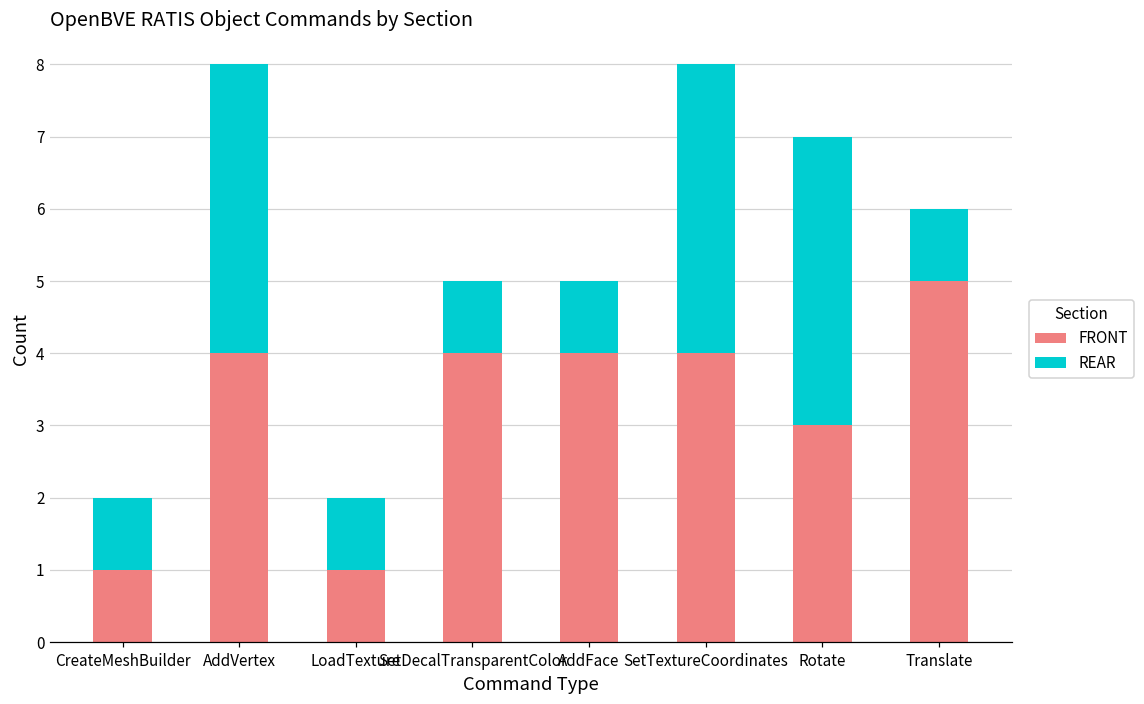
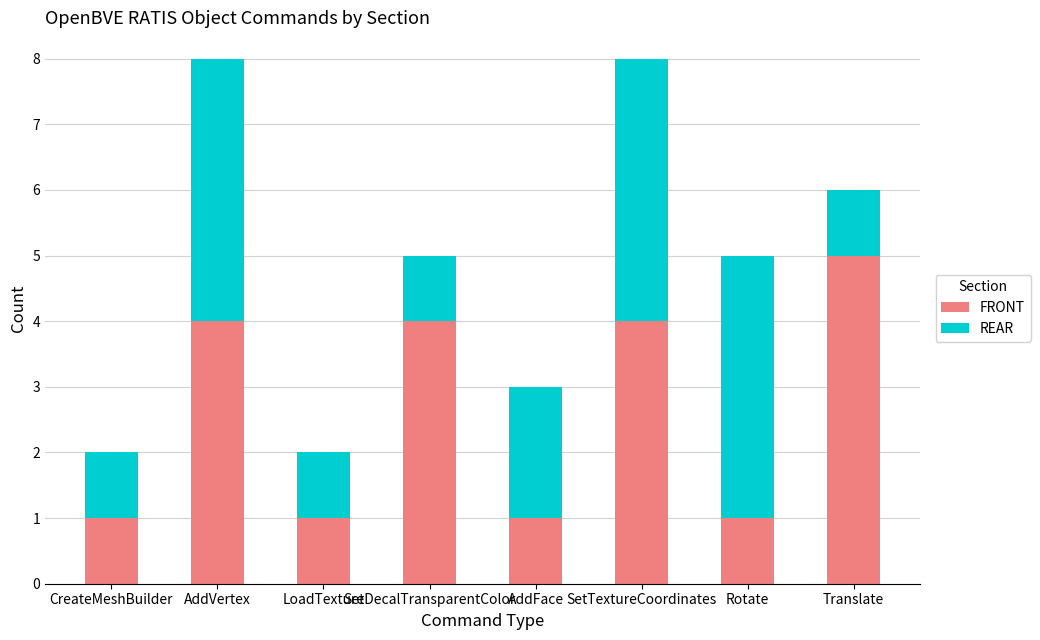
FRONT, AddFace: 4 -> 1
REAR, AddFace: 1 -> 2
FRONT, Rotate: 3 -> 1
